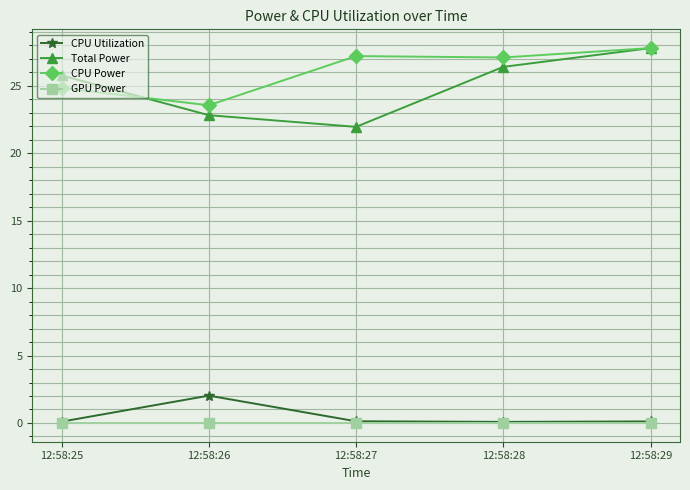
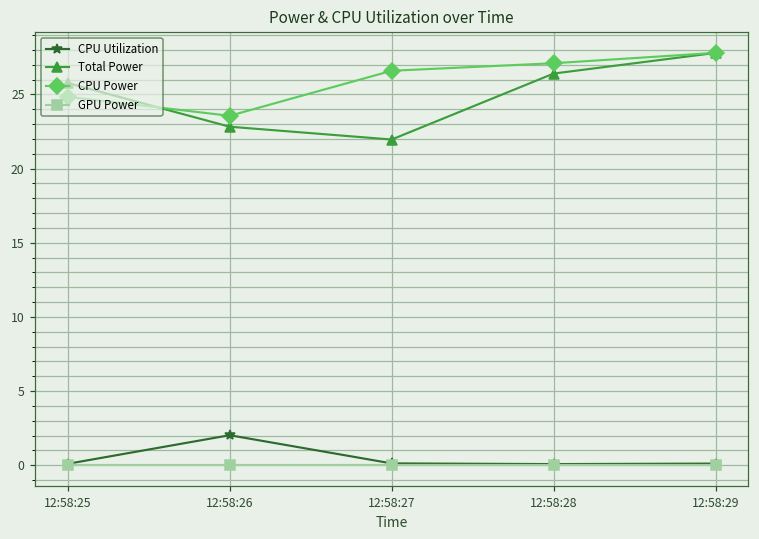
CPU Power, 12:58:27: 27.2 -> 26.6
